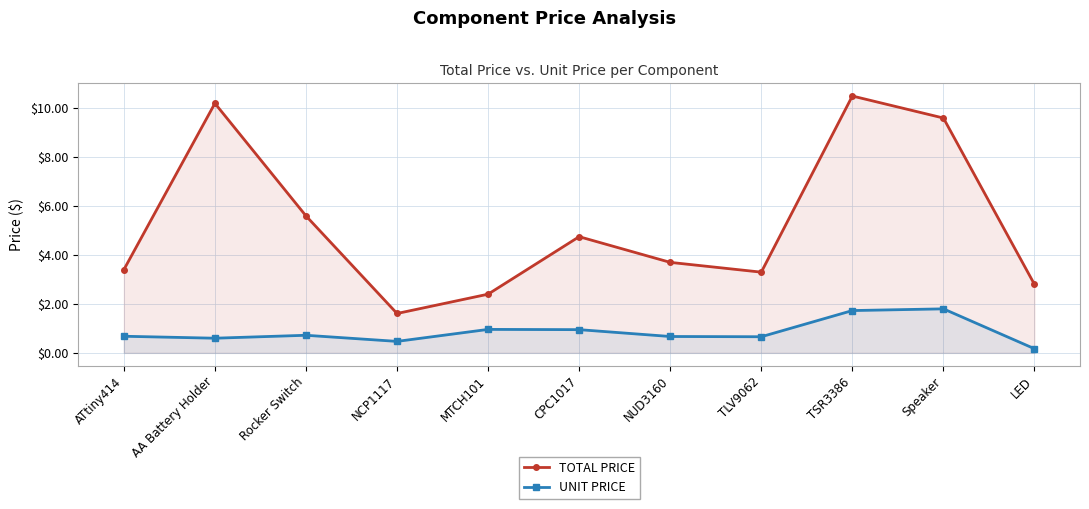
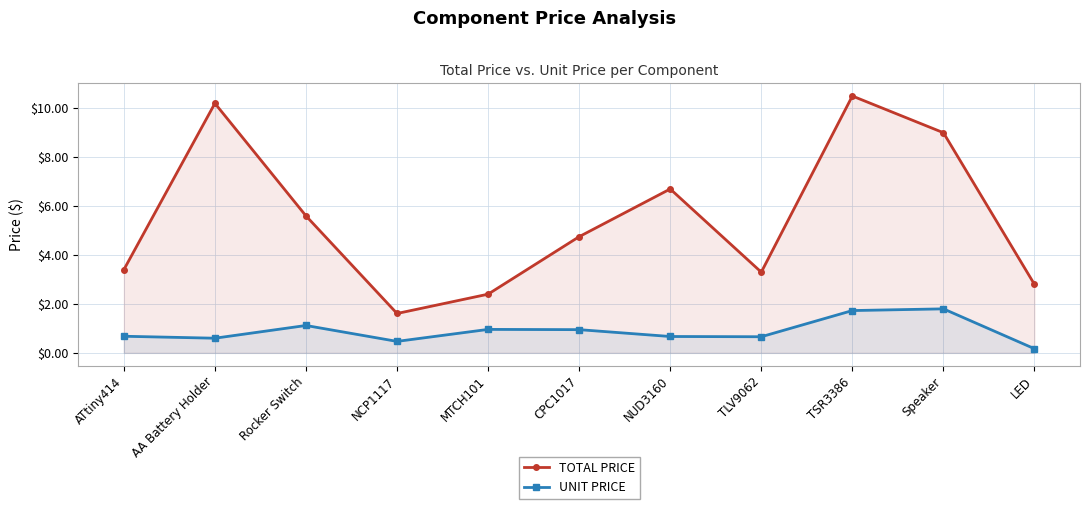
UNIT PRICE, Rocker Switch: $0.7 -> $1.1
TOTAL PRICE, NUD3160: $3.7 -> $6.7
TOTAL PRICE, Speaker: $9.6 -> $9.0
